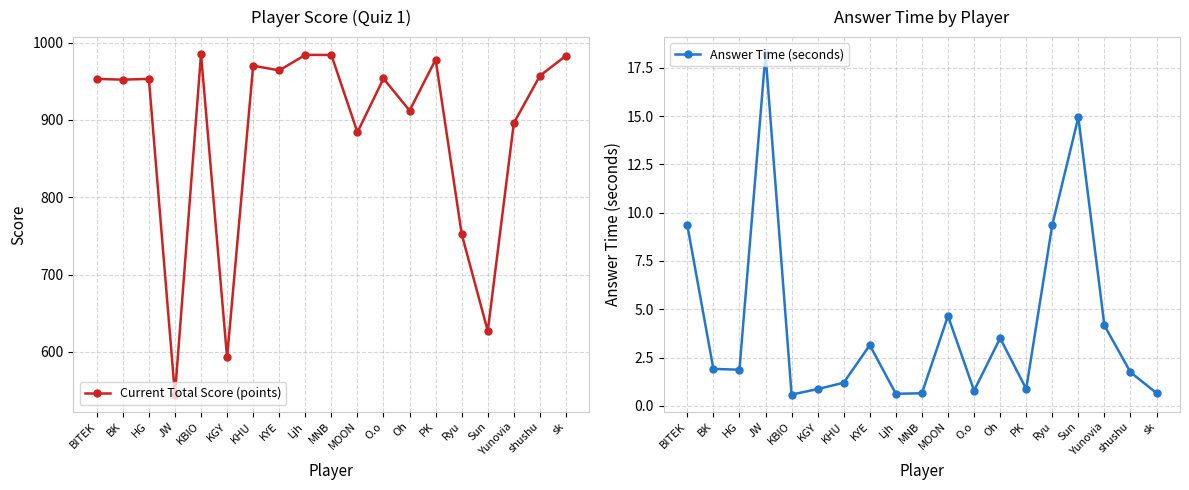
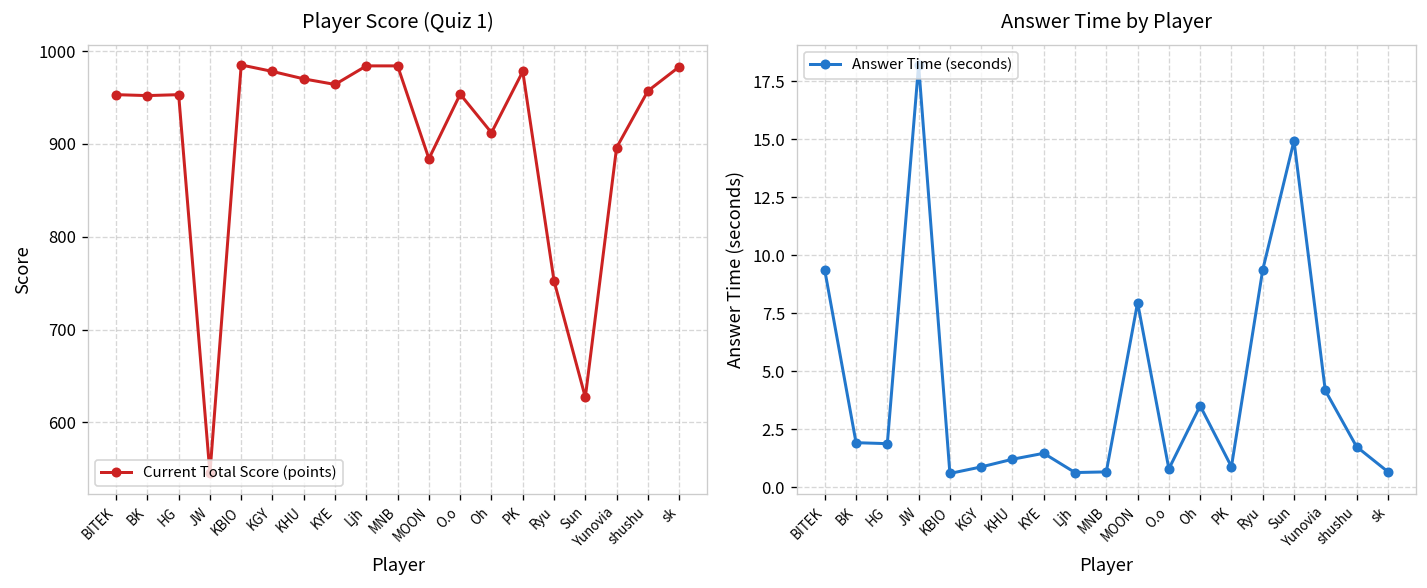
Player Score (Quiz 1), KGY: 590 -> 980
Answer Time by Player, KYE: 3.1 -> 1.5
Answer Time by Player, MOON: 4.7 -> 8.0
